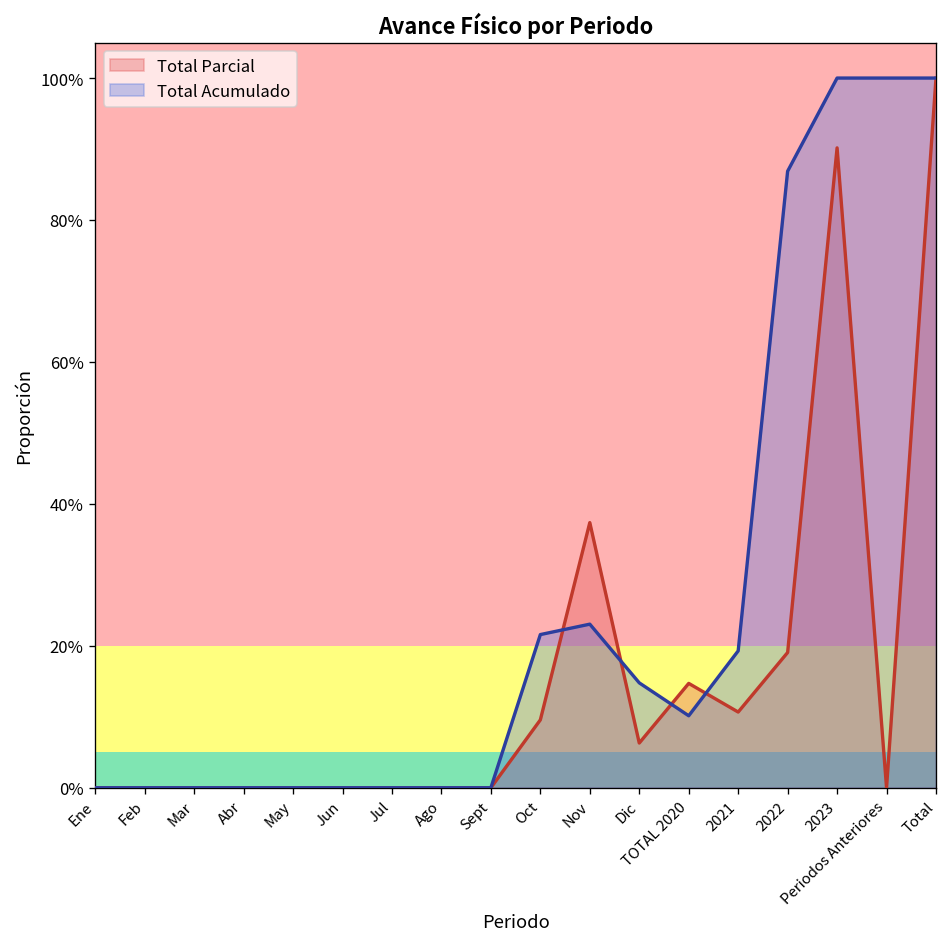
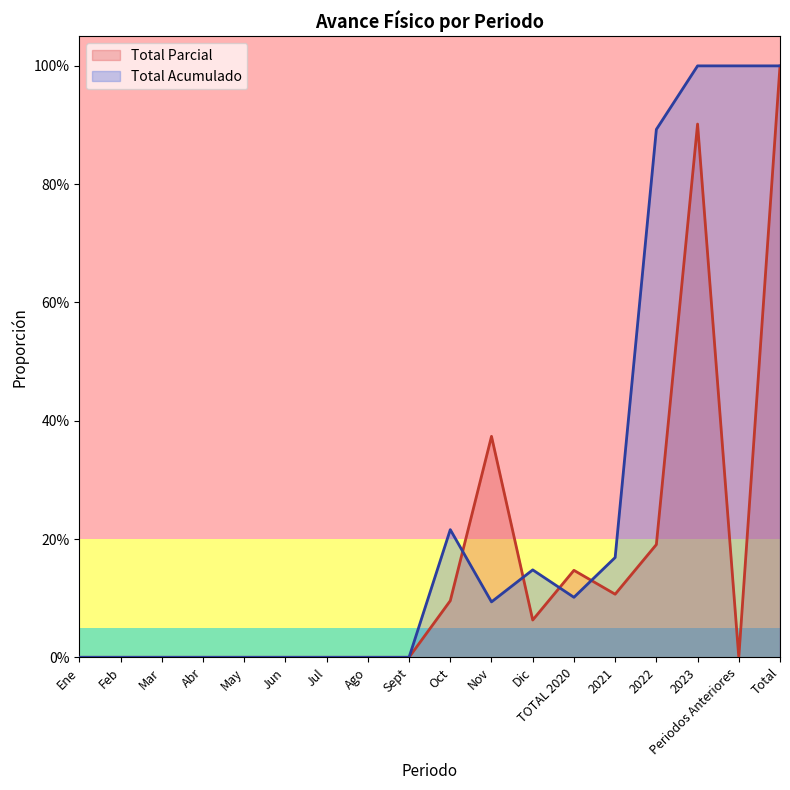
Total Acumulado, Nov: 23% -> 9%
Total Acumulado, 2021: 19% -> 17%
Total Acumulado, 2022: 87% -> 89%
